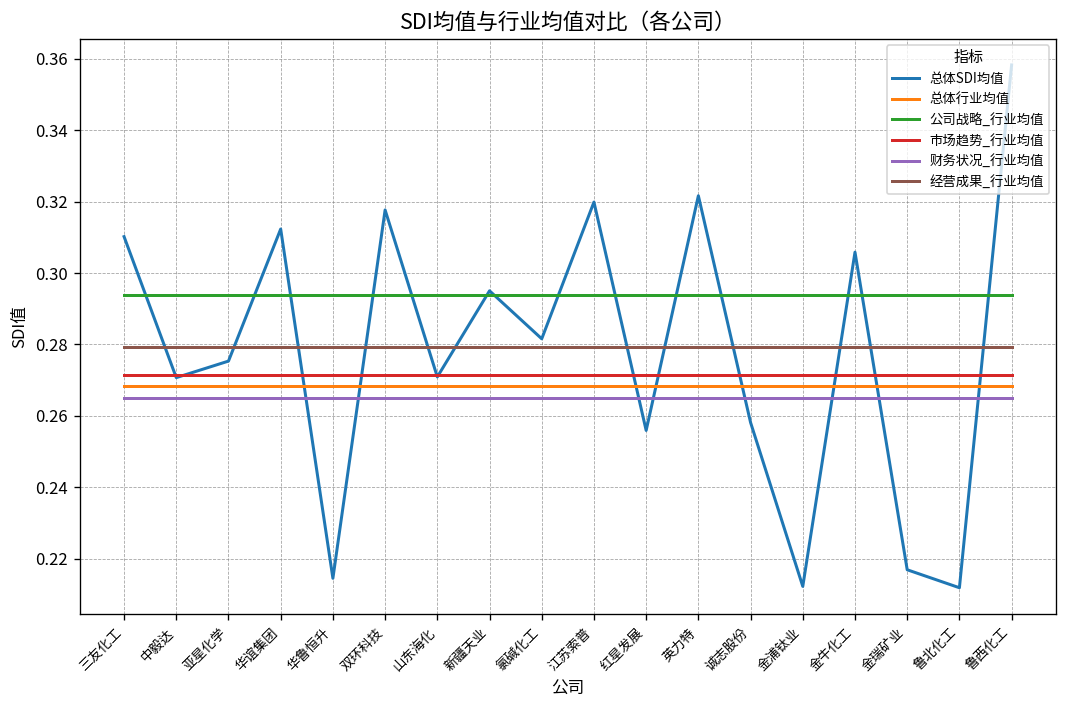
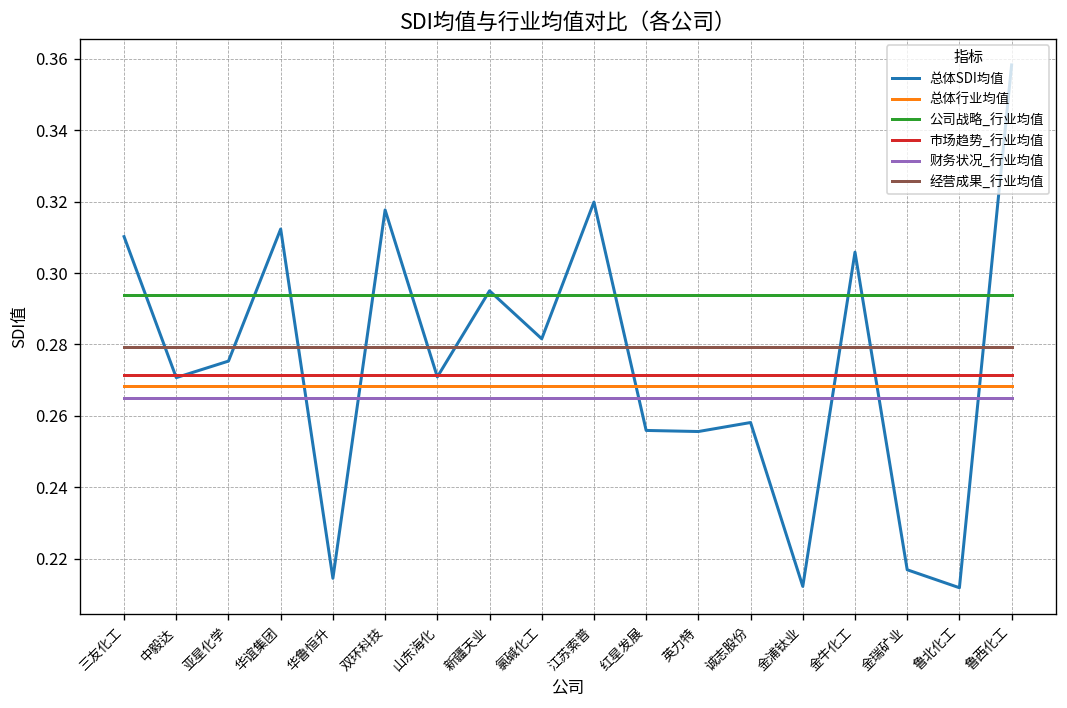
总体SDI均值, 英力特: 0.322 -> 0.256
